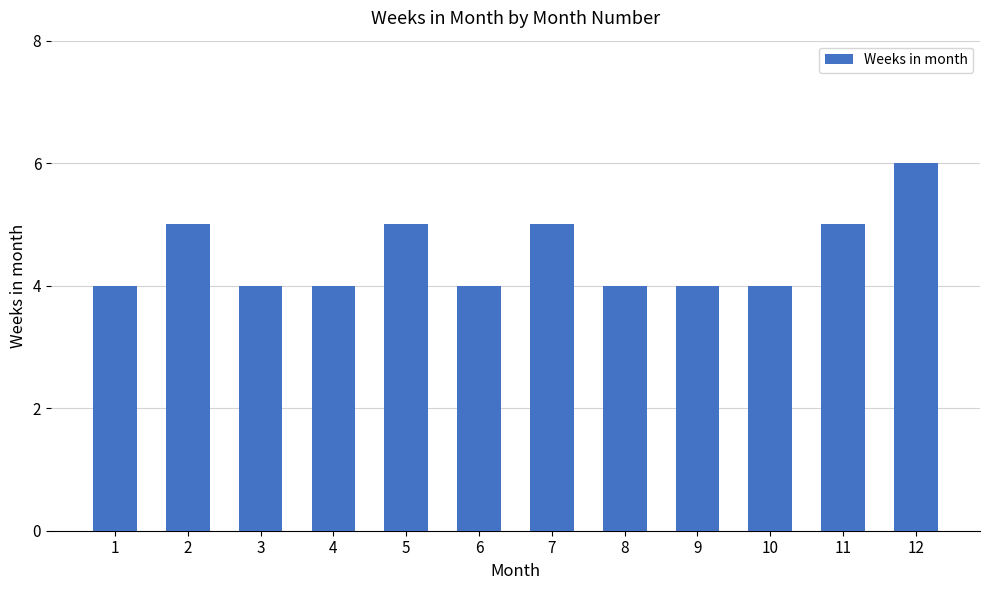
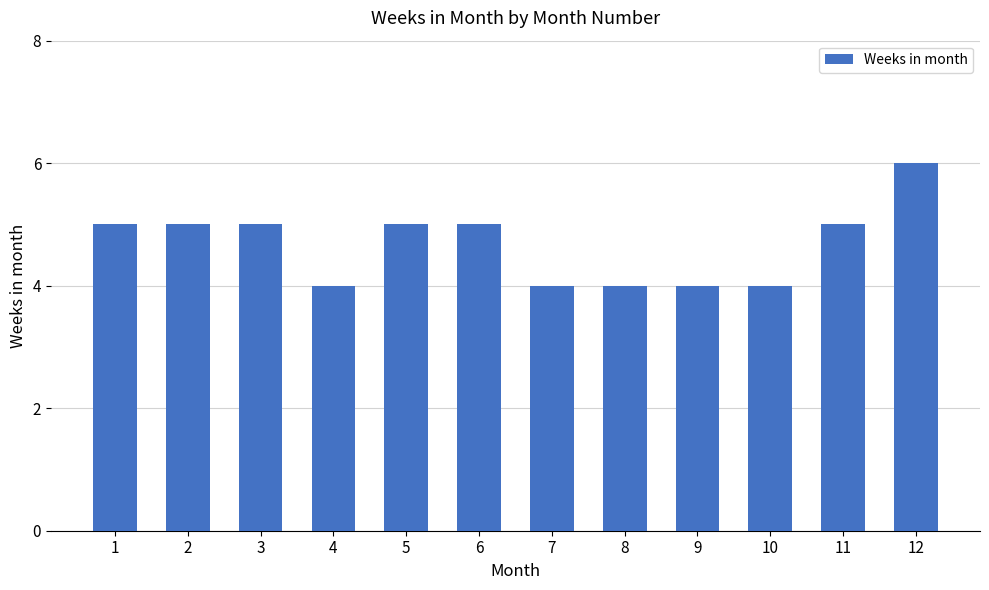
1: 4 -> 5
3: 4 -> 5
6: 4 -> 5
7: 5 -> 4
